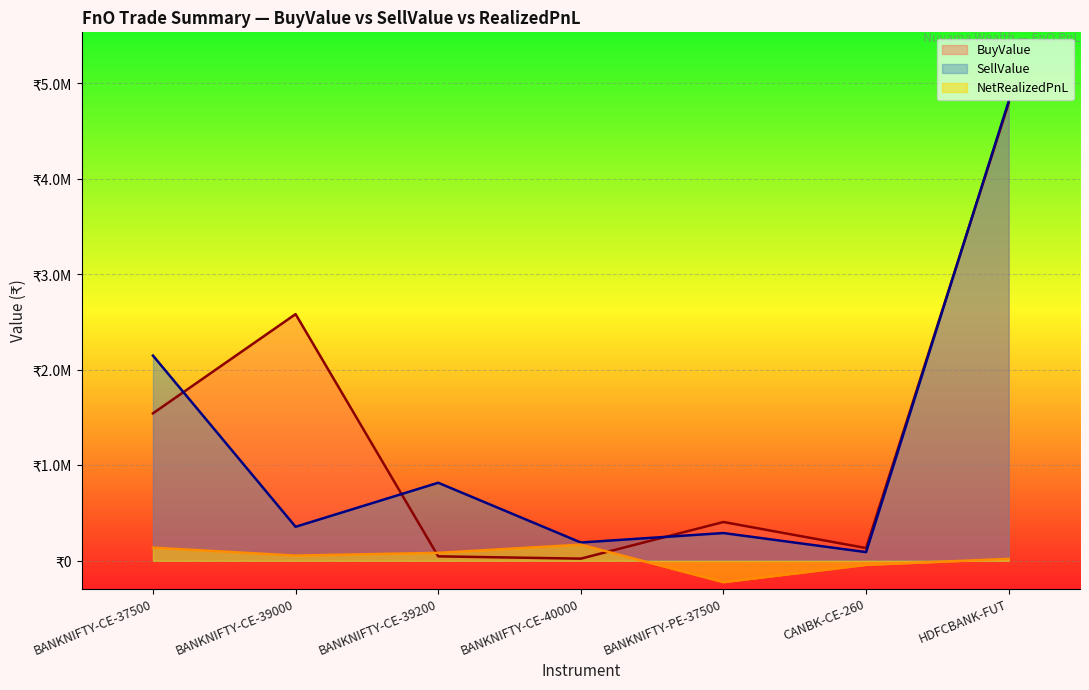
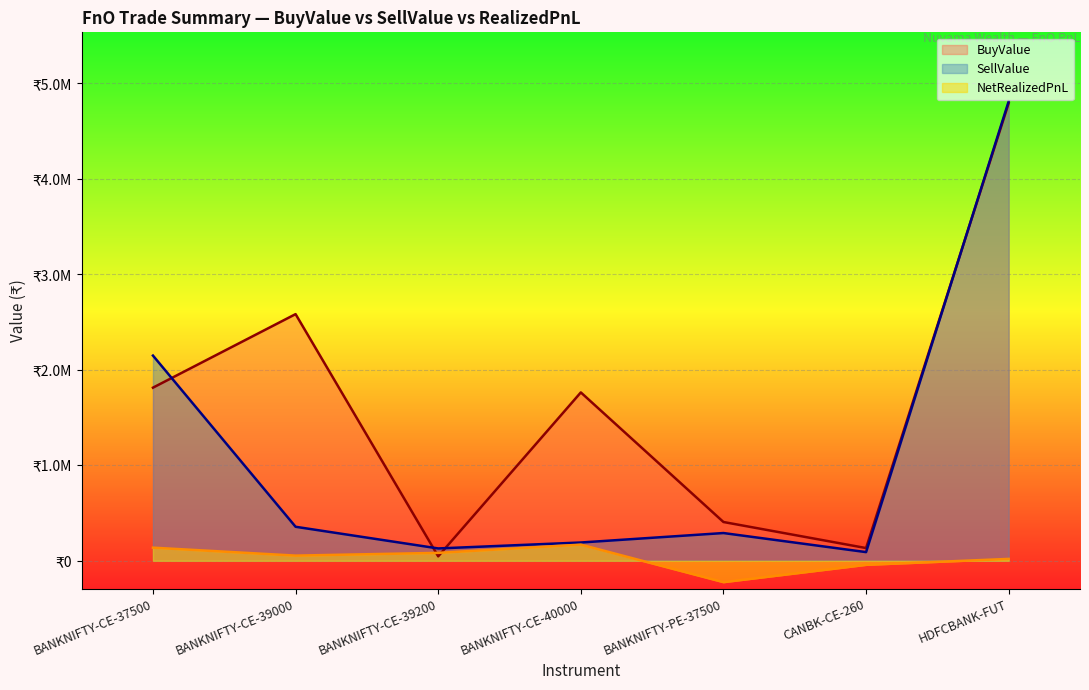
BuyValue, BANKNIFTY-CE-37500: ₹1500000 -> ₹1800000
SellValue, BANKNIFTY-CE-39200: ₹800000 -> ₹100000
BuyValue, BANKNIFTY-CE-40000: ₹0 -> ₹1800000
